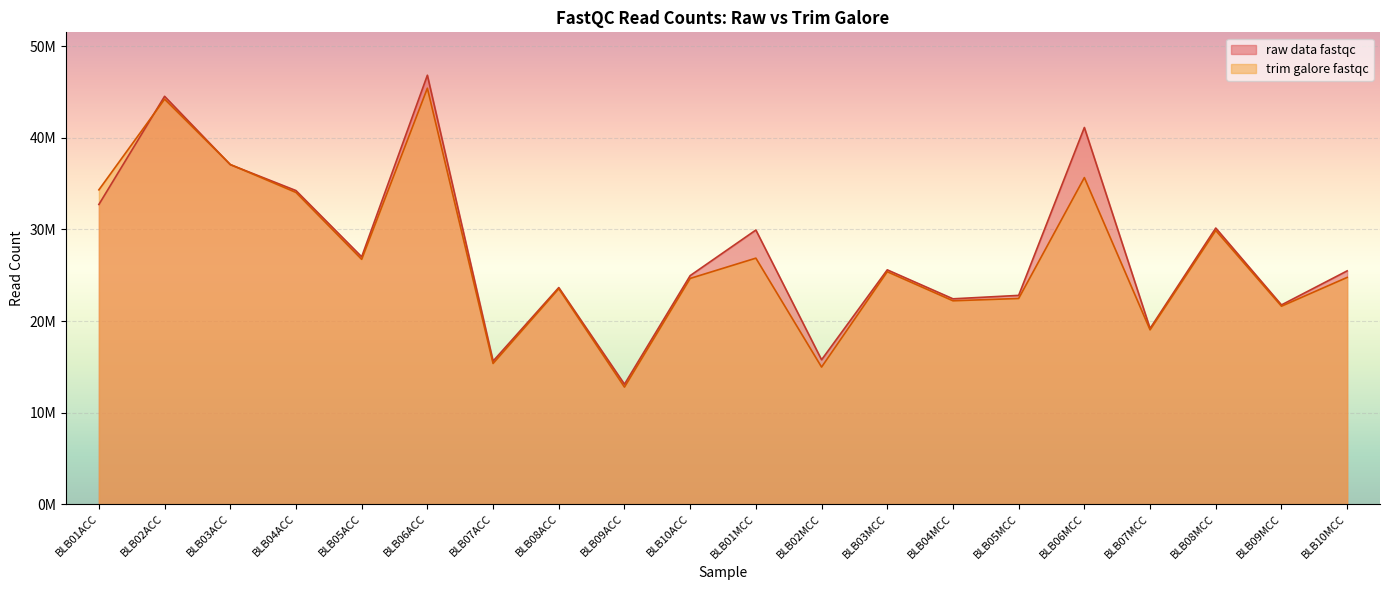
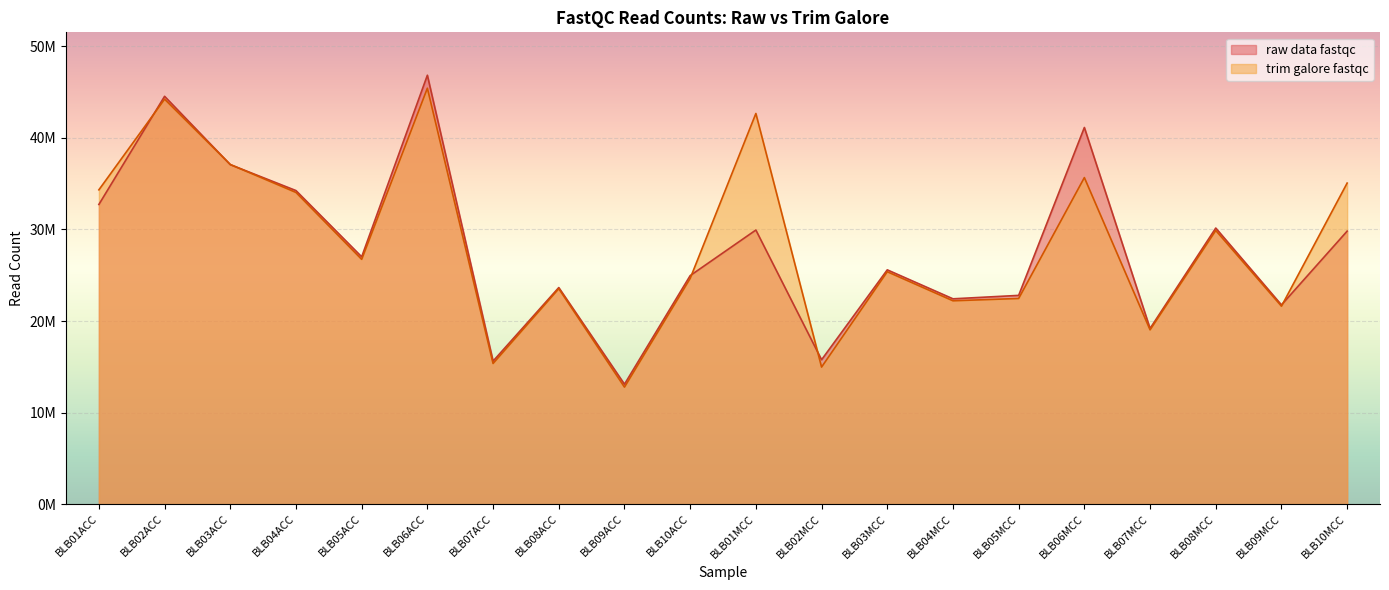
trim galore fastqc, BLB01MCC: 27000000 -> 43000000
raw data fastqc, BLB10MCC: 25000000 -> 30000000
trim galore fastqc, BLB10MCC: 25000000 -> 35000000
